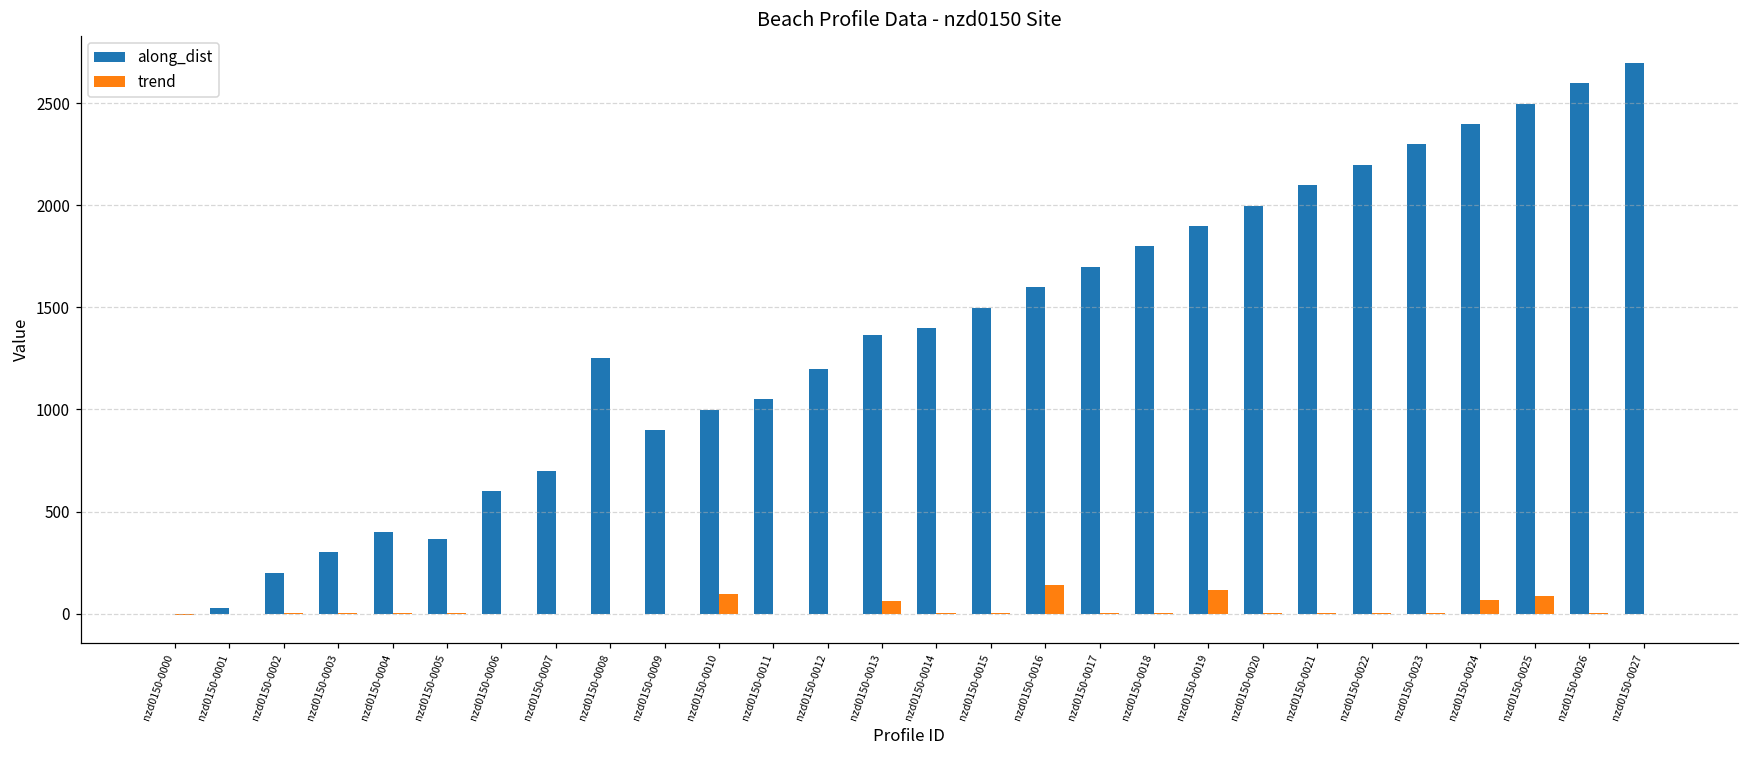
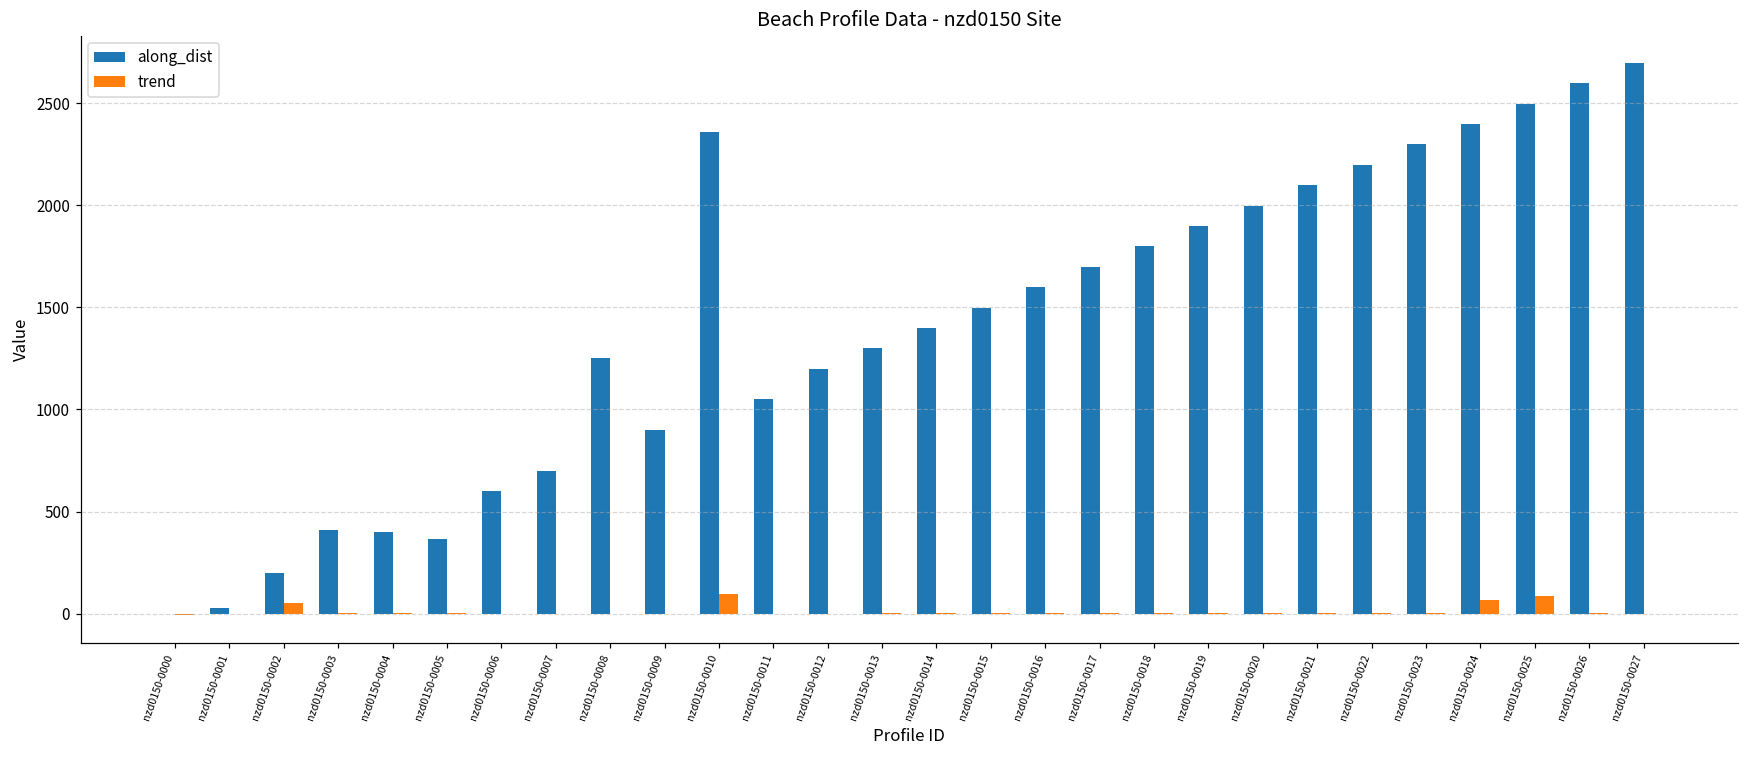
trend, nzd0150-0002: 0 -> 50
along_dist, nzd0150-0003: 300 -> 410
along_dist, nzd0150-0010: 1000 -> 2360
along_dist, nzd0150-0013: 1360 -> 1300
trend, nzd0150-0013: 60 -> 0
trend, nzd0150-0016: 140 -> 0
trend, nzd0150-0019: 110 -> 0
